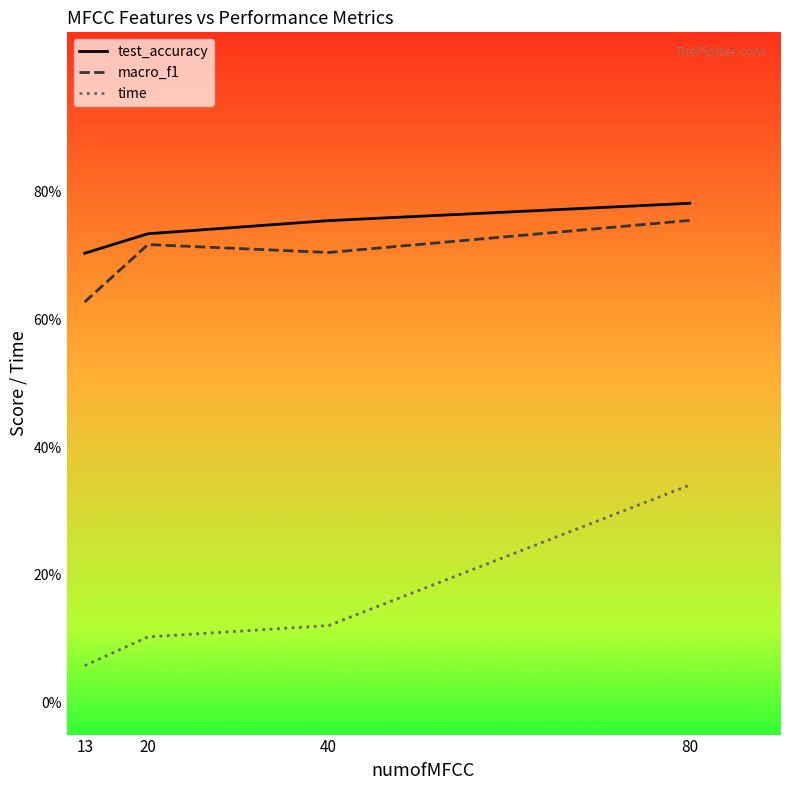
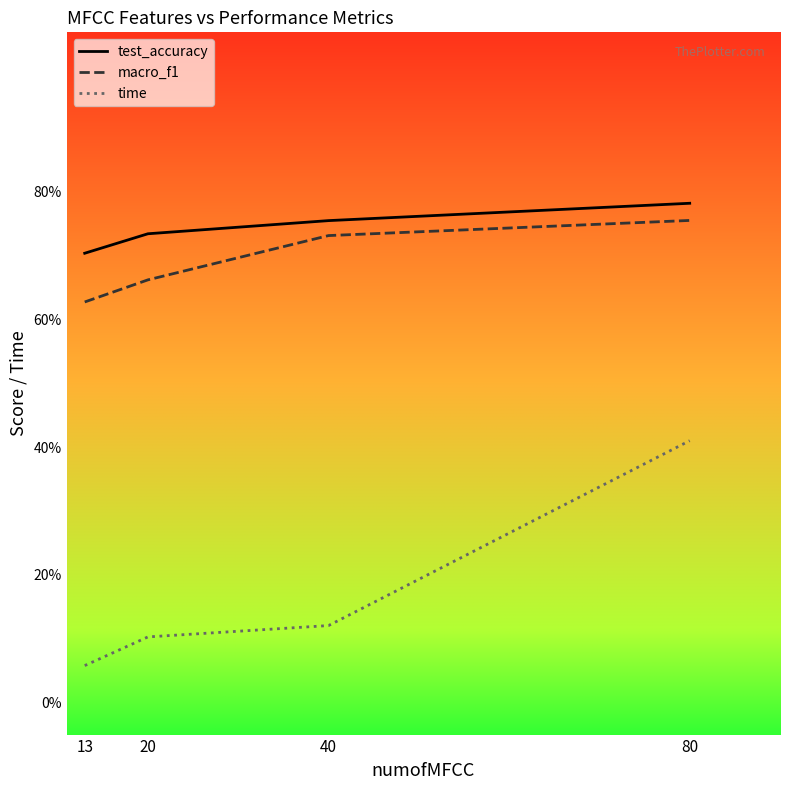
macro_f1, 20: 72% -> 66%
macro_f1, 40: 71% -> 73%
time, 80: 34% -> 41%
